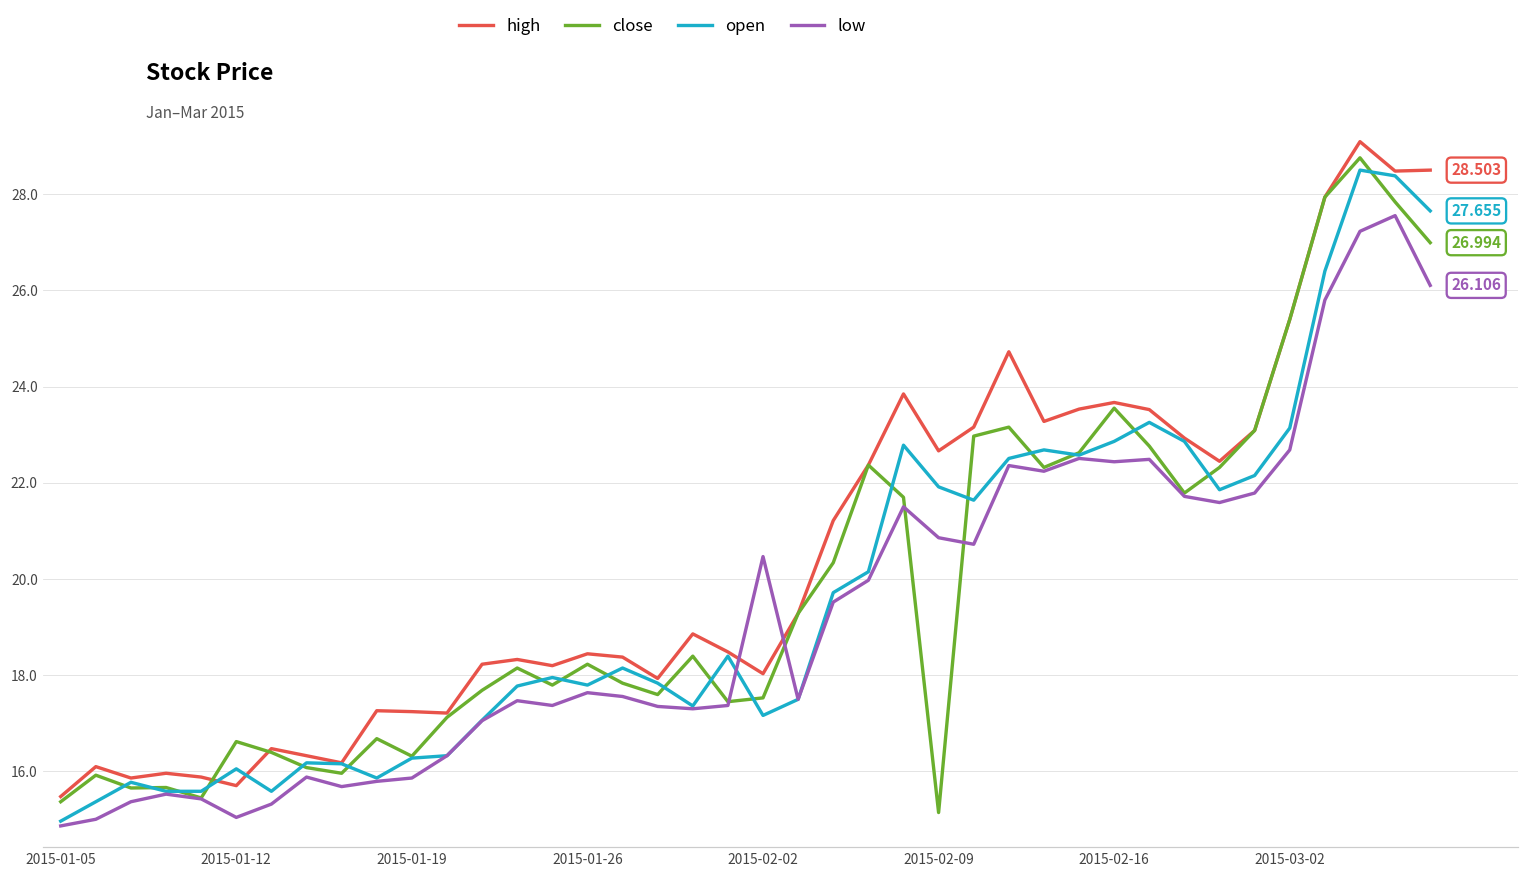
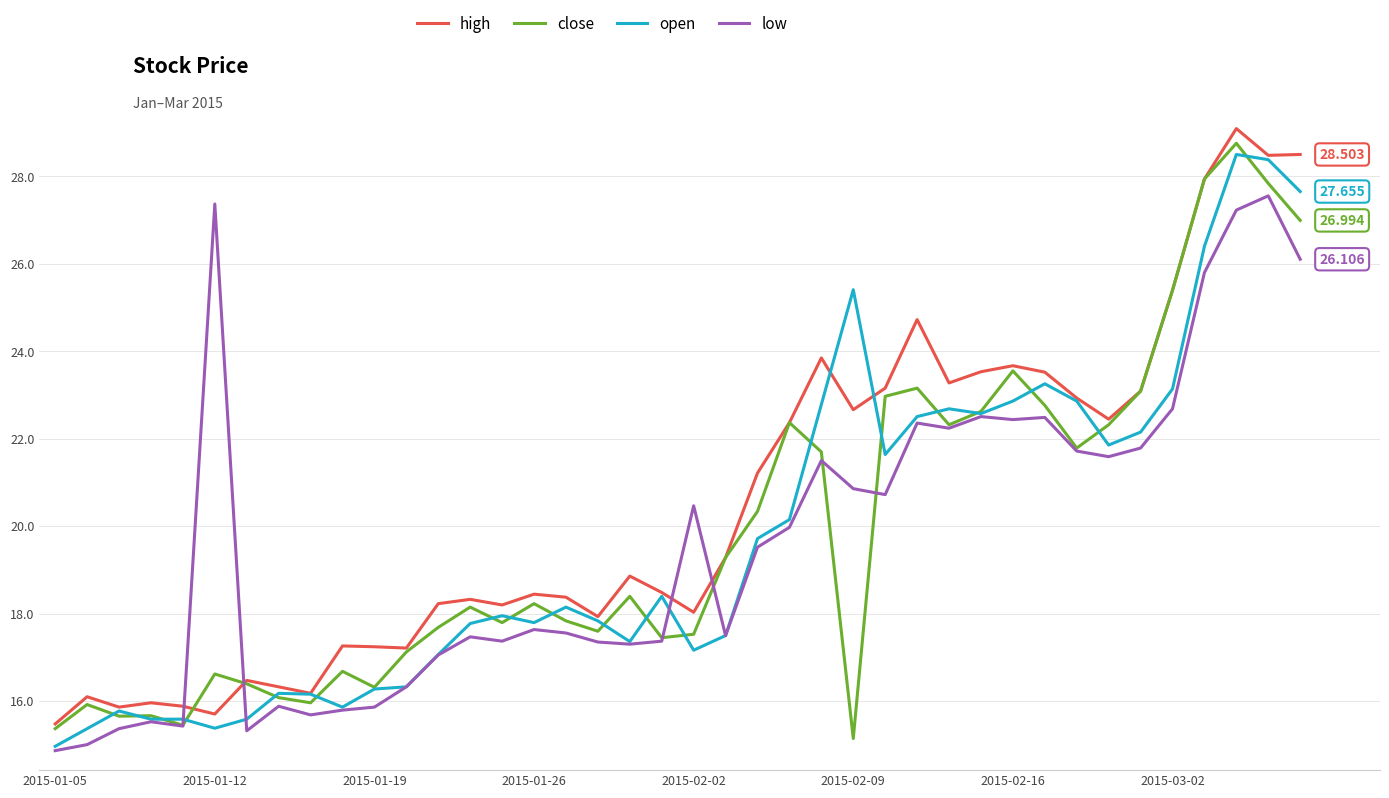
open, 2015-01-12: 16.1 -> 15.4
low, 2015-01-12: 15.0 -> 27.4
open, 2015-02-09: 21.9 -> 25.4
